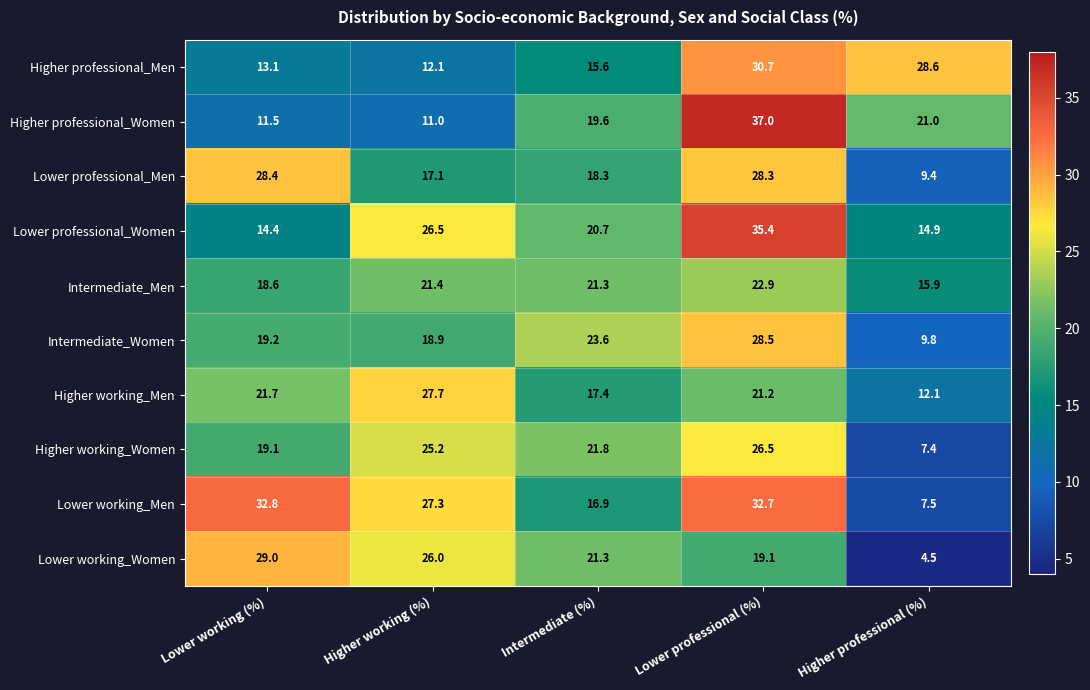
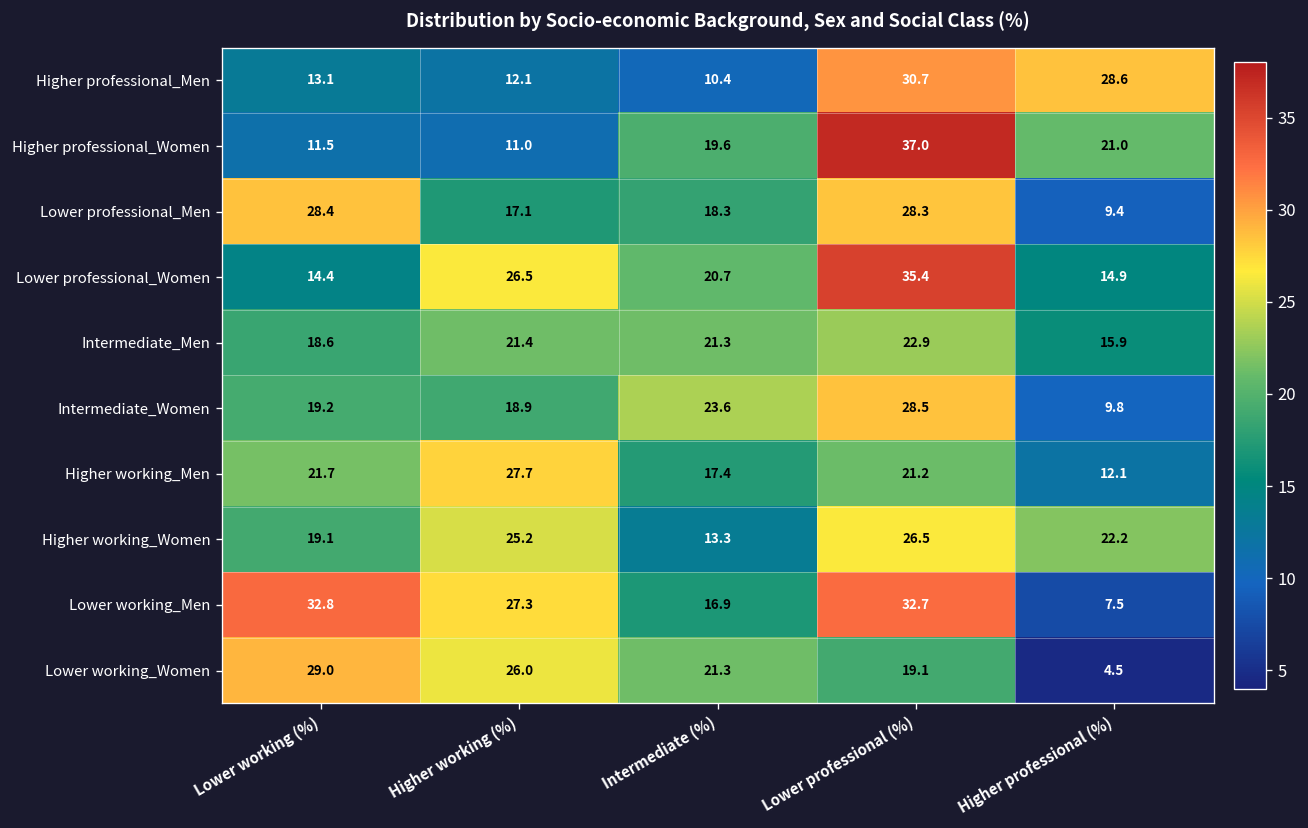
Higher professional_Men, Intermediate (%): 15.6 -> 10.4
Higher working_Women, Intermediate (%): 21.8 -> 13.3
Higher working_Women, Higher professional (%): 7.4 -> 22.2
